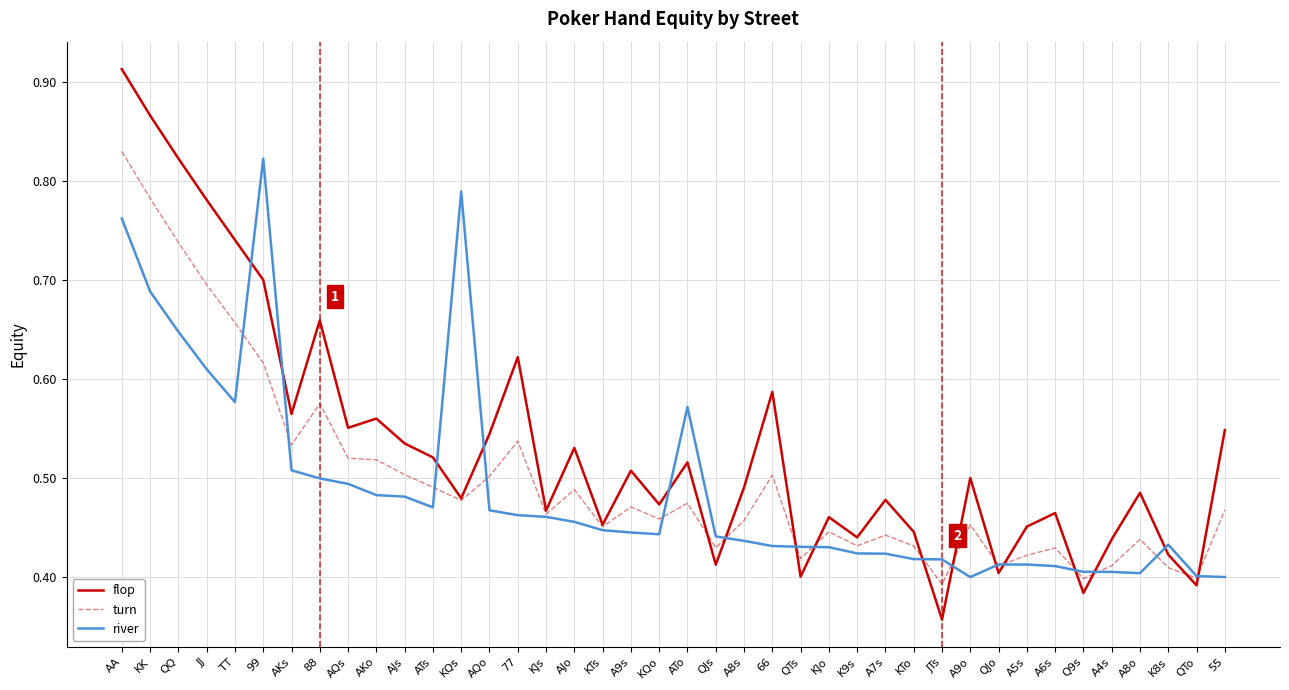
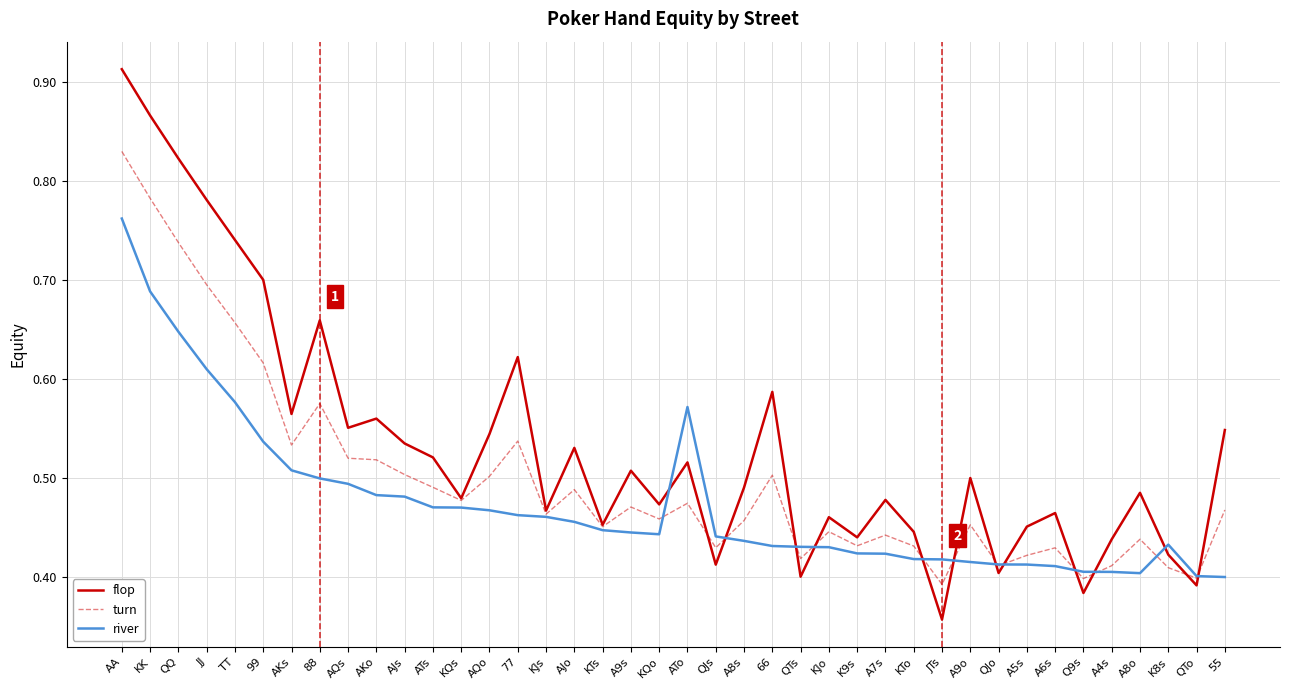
river, 99: 0.82 -> 0.54
river, KQs: 0.79 -> 0.47
river, A9o: 0.40 -> 0.42
